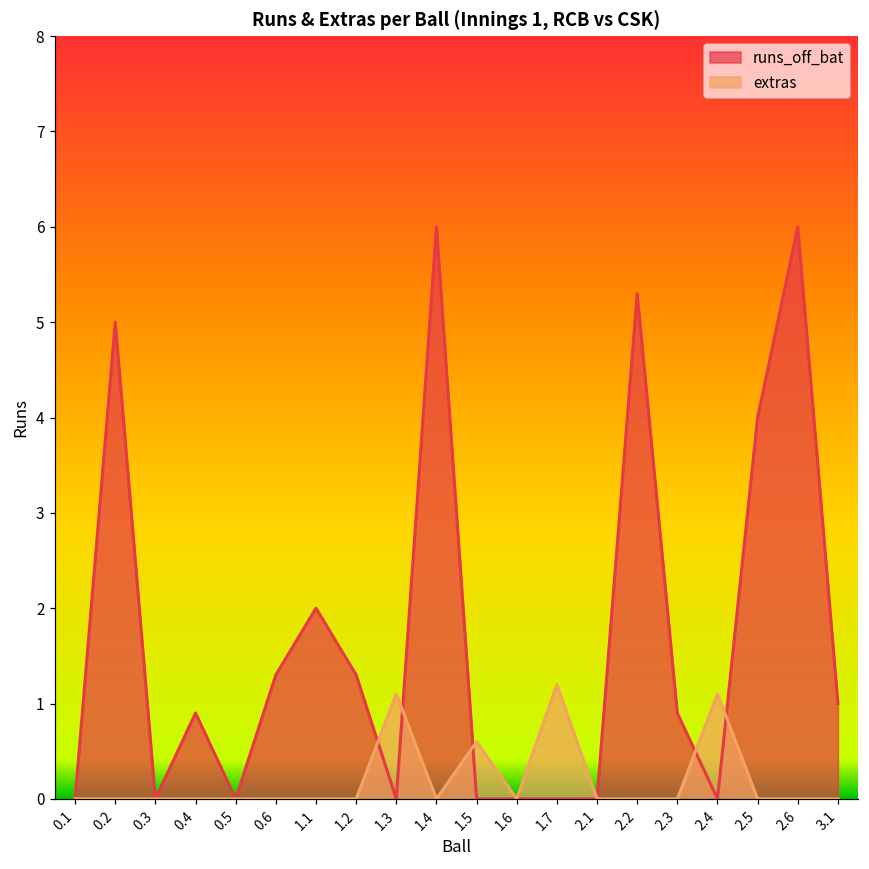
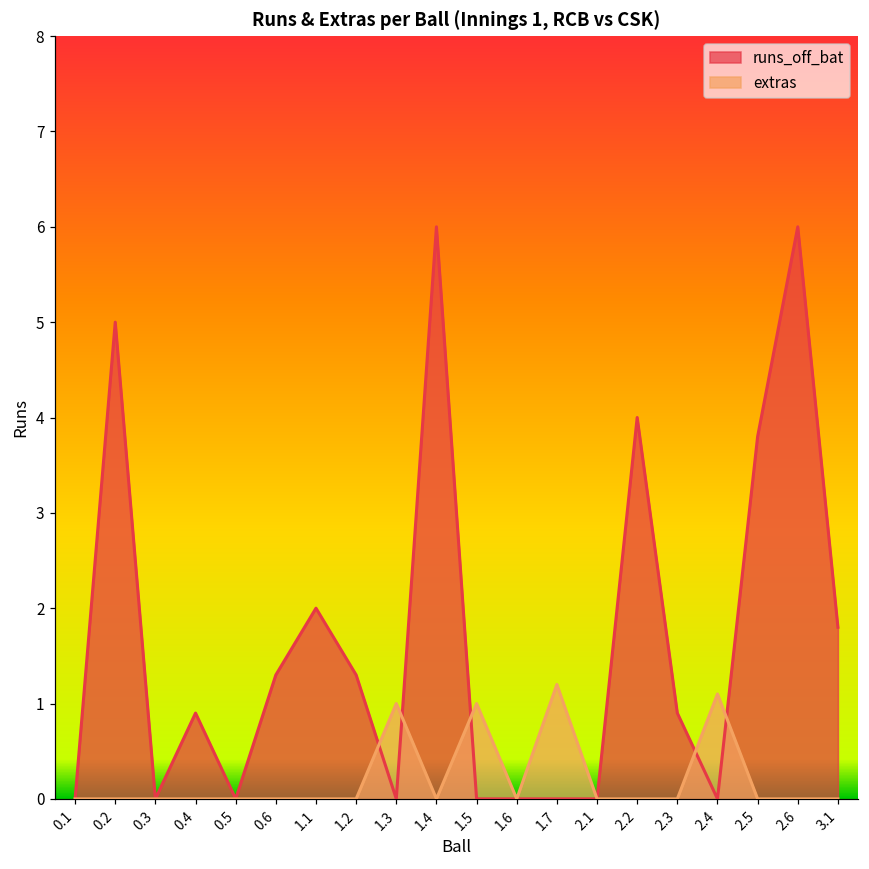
extras, 1.3: 1.1 -> 1.0
extras, 1.5: 0.6 -> 1.0
runs_off_bat, 2.2: 5.3 -> 4.0
runs_off_bat, 2.5: 4.0 -> 3.8
runs_off_bat, 3.1: 1.0 -> 1.8
